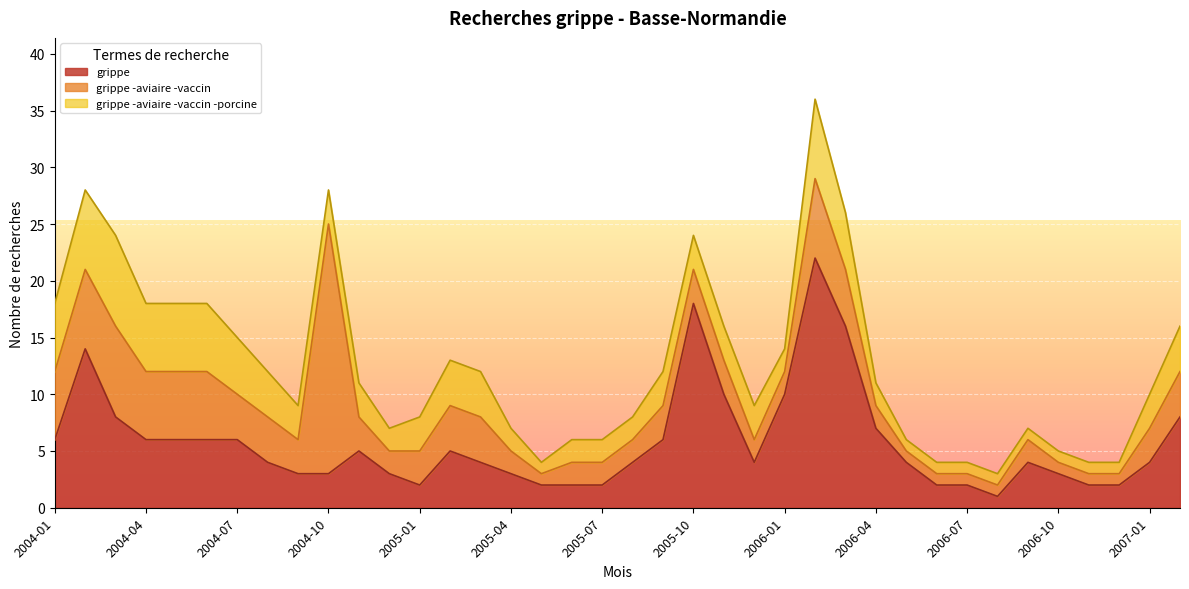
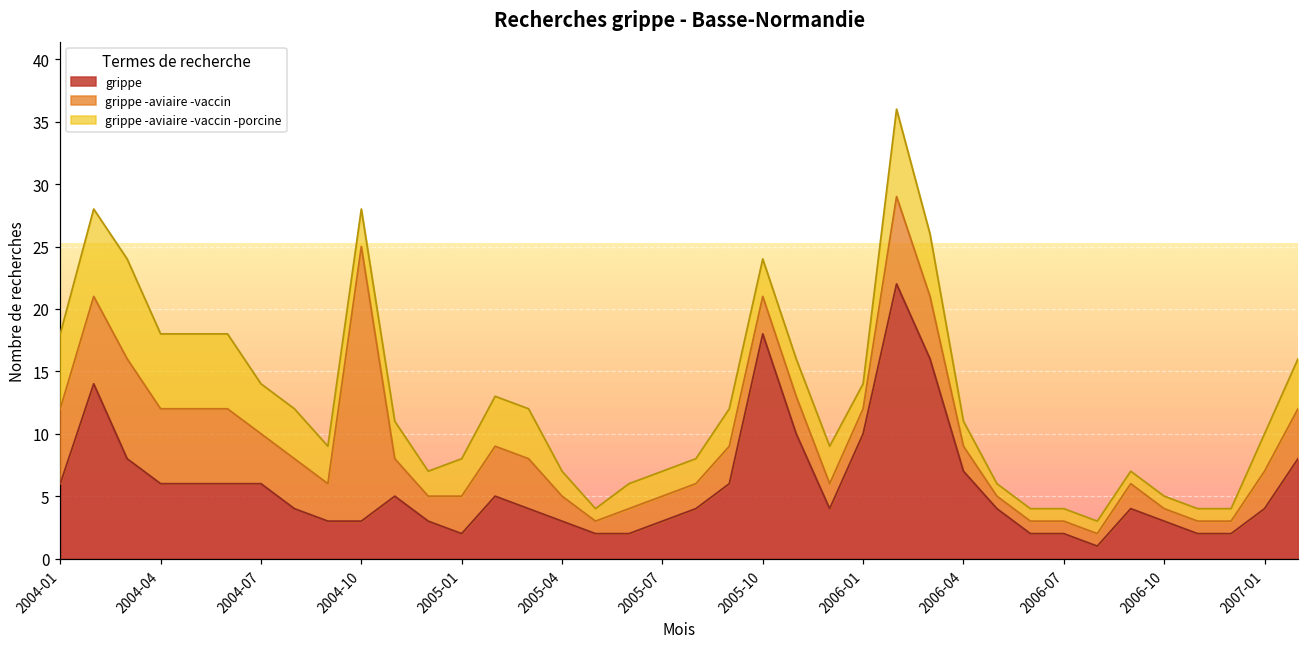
grippe -aviaire -vaccin -porcine, 2004-07: 5 -> 4
grippe, 2005-07: 2 -> 3
